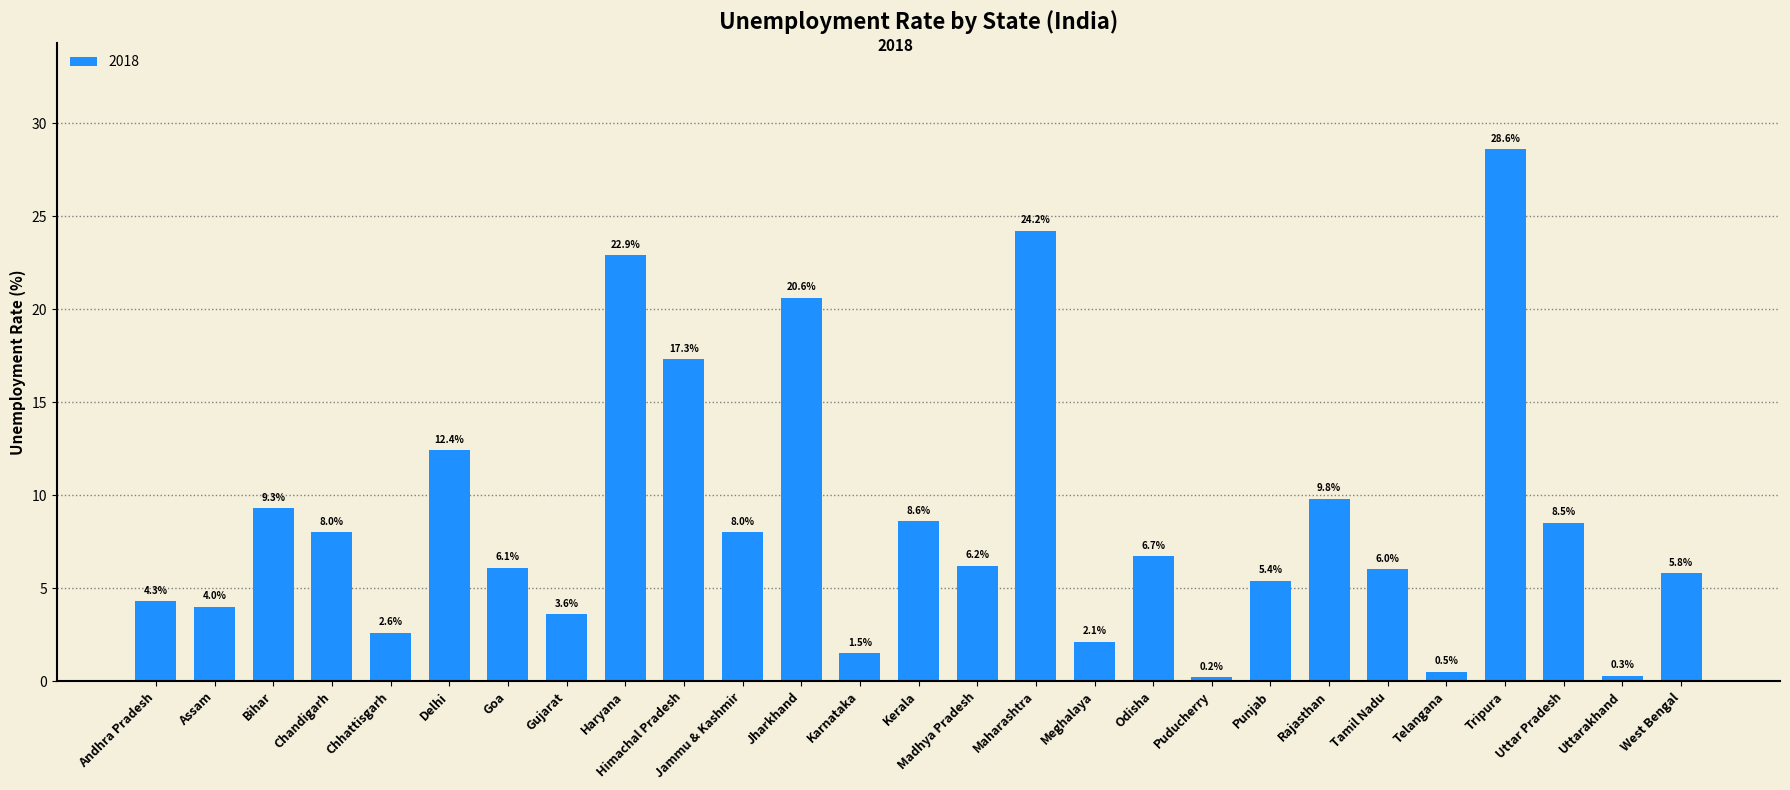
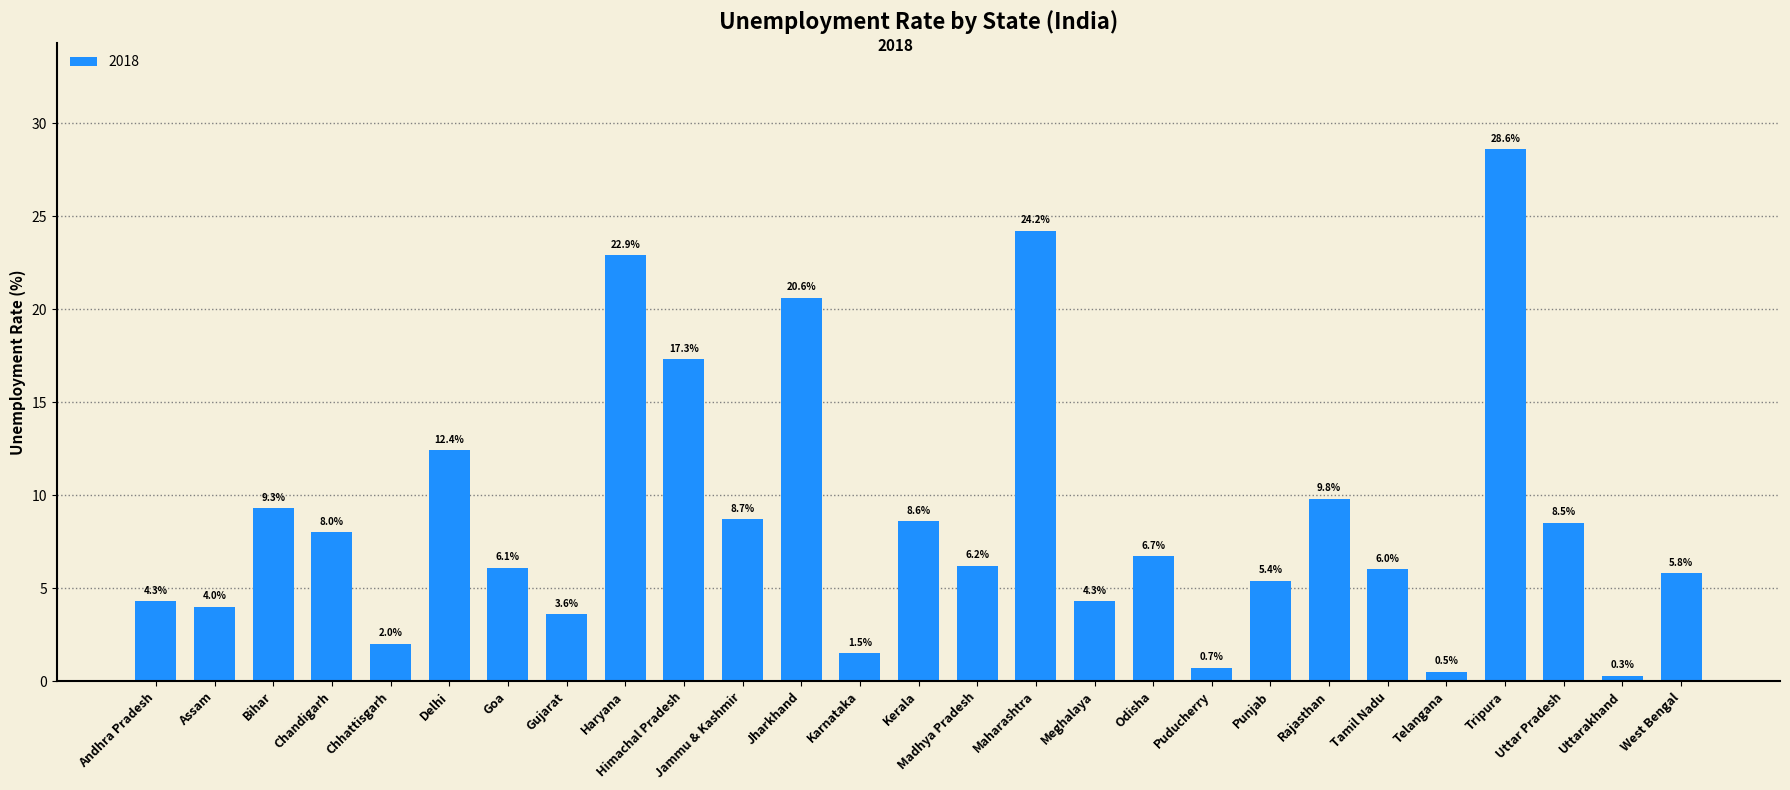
Chhattisgarh: 2.6% -> 2.0%
Jammu & Kashmir: 8.0% -> 8.7%
Meghalaya: 2.1% -> 4.3%
Puducherry: 0.2% -> 0.7%
